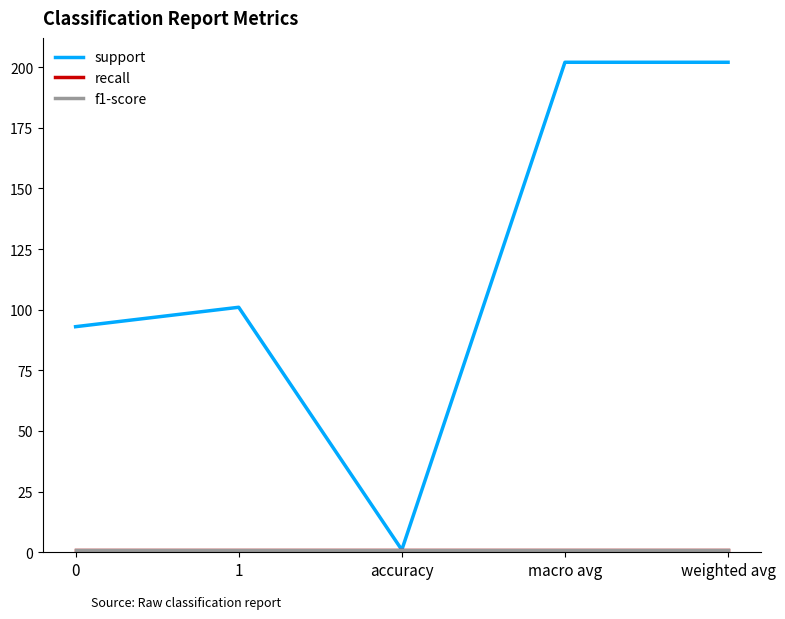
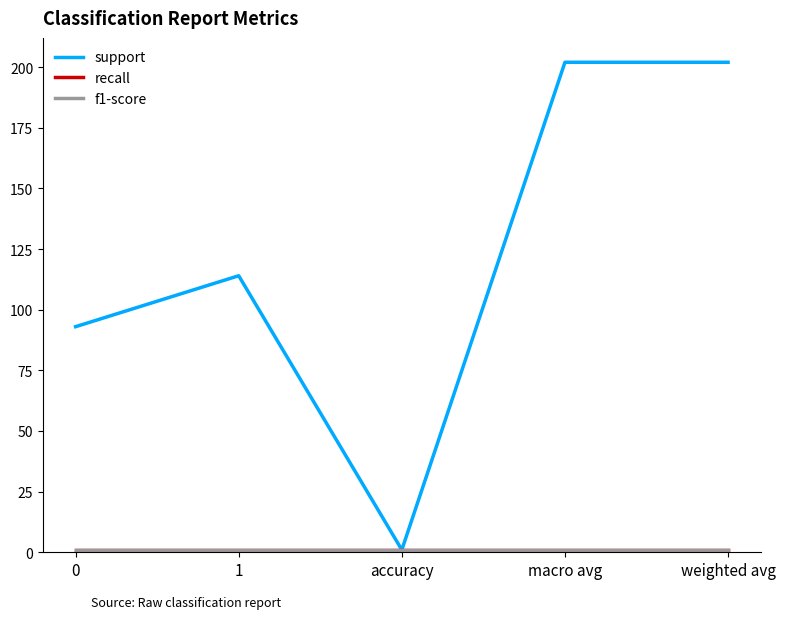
support, 1: 101 -> 114
